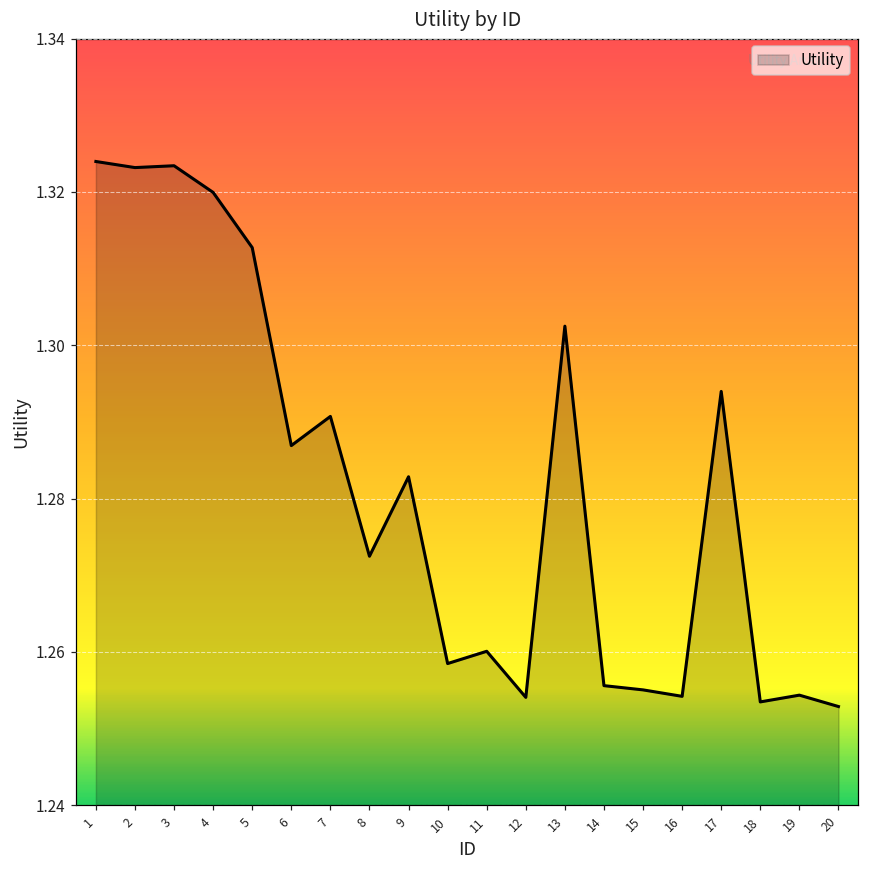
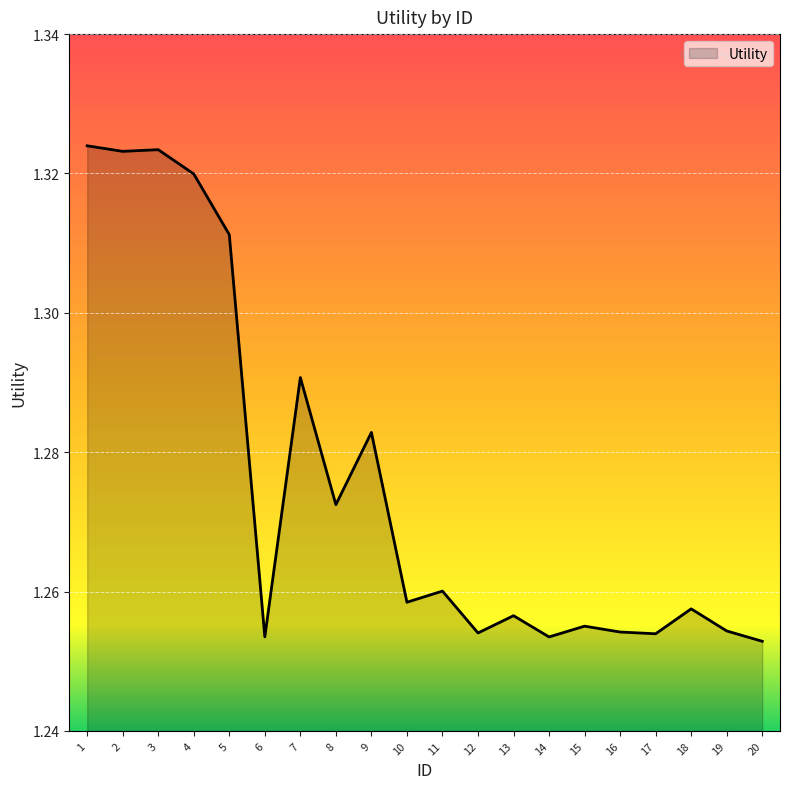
5: 1.313 -> 1.311
6: 1.287 -> 1.253
13: 1.302 -> 1.257
14: 1.256 -> 1.253
17: 1.294 -> 1.254
18: 1.253 -> 1.258
